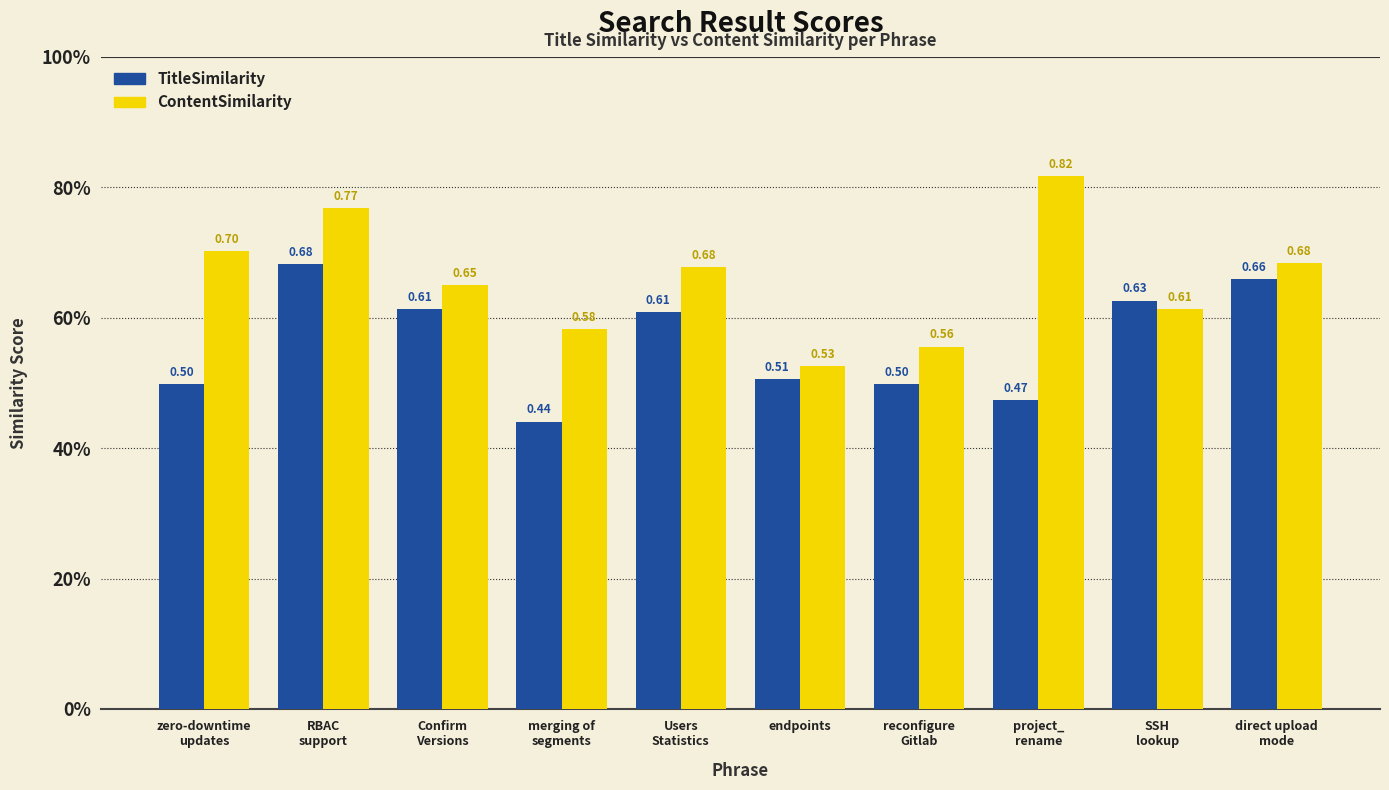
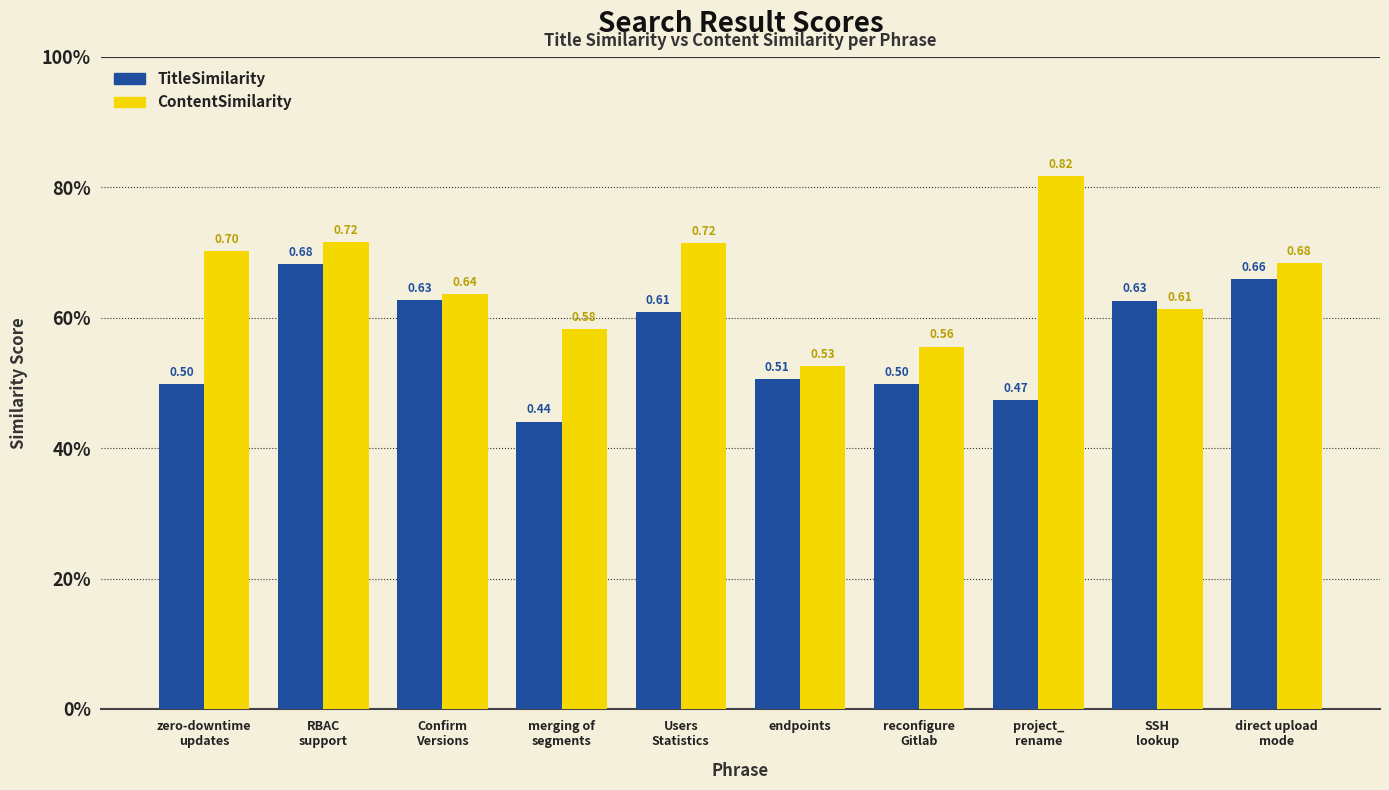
ContentSimilarity, RBAC support: 0.77 -> 0.72
TitleSimilarity, Confirm Versions: 0.61 -> 0.63
ContentSimilarity, Confirm Versions: 0.65 -> 0.64
ContentSimilarity, Users Statistics: 0.68 -> 0.72
